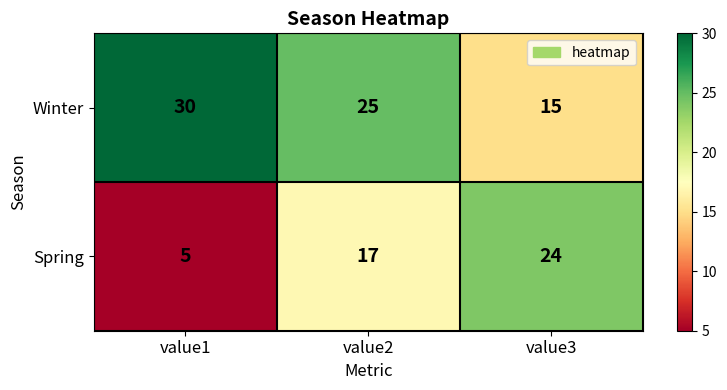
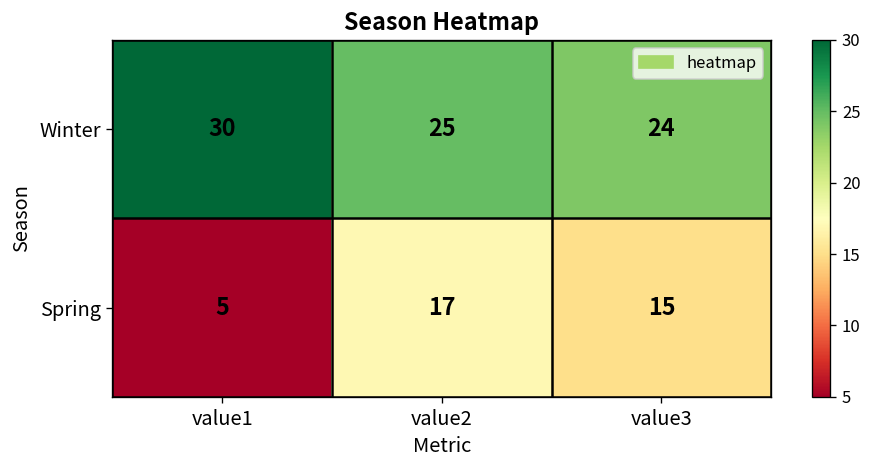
Winter, value3: 15 -> 24
Spring, value3: 24 -> 15
